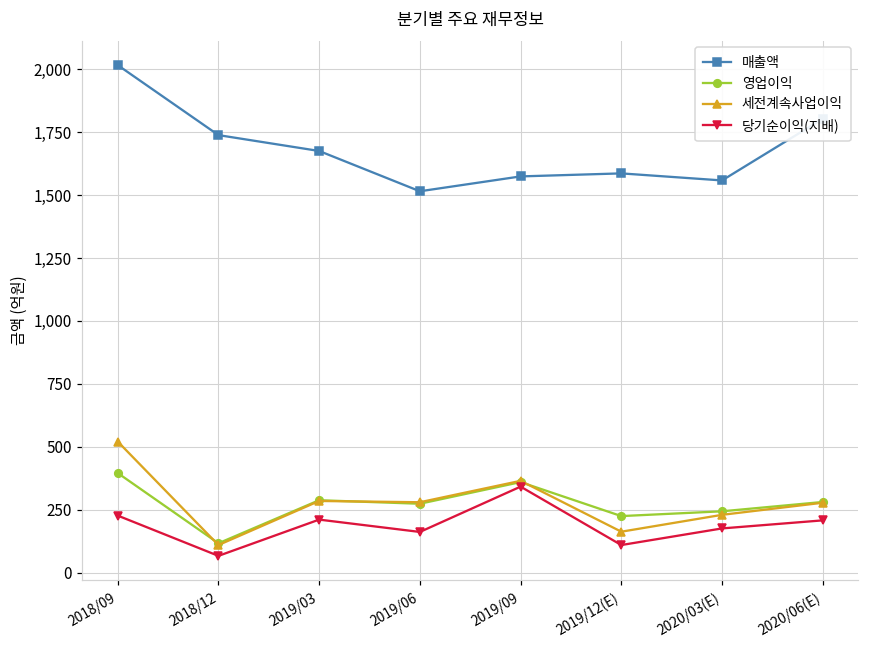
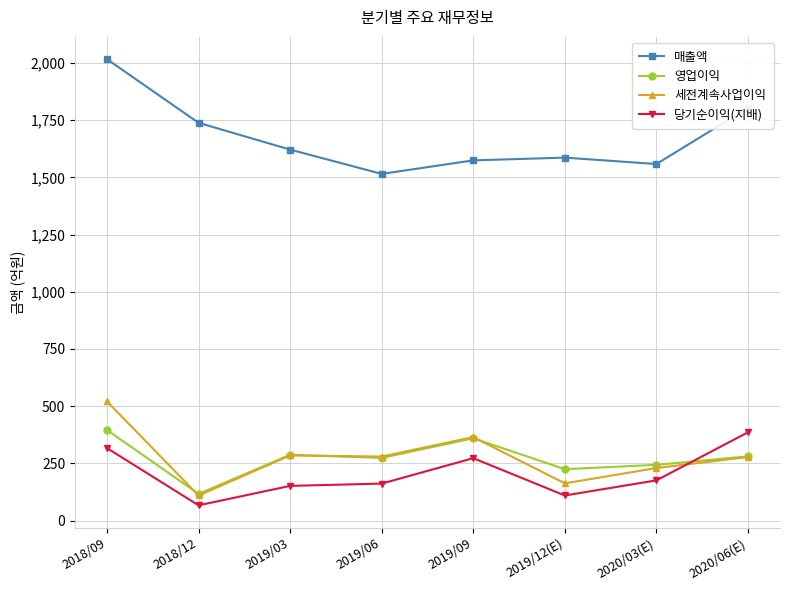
당기순이익(지배), 2018/09: 230 -> 320
매출액, 2019/03: 1,680 -> 1,620
당기순이익(지배), 2019/03: 210 -> 150
당기순이익(지배), 2019/09: 340 -> 270
당기순이익(지배), 2020/06(E): 210 -> 390
